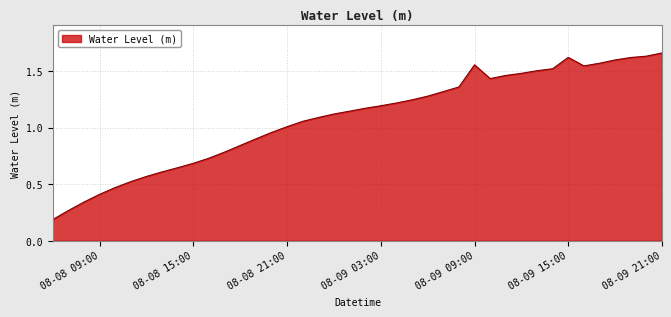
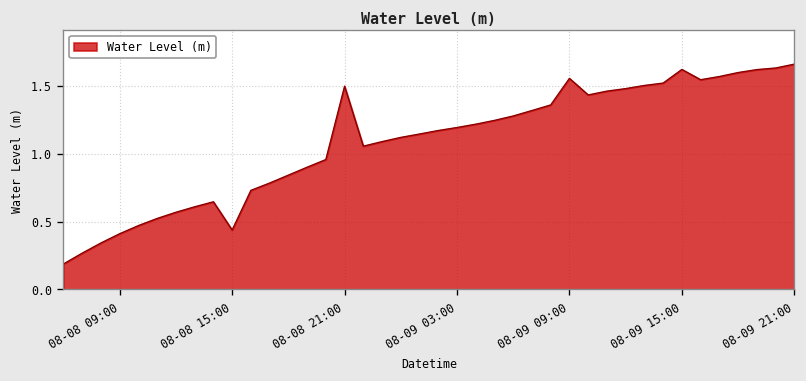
08-08 15:00: 0.69 -> 0.44
08-08 21:00: 1.01 -> 1.50
